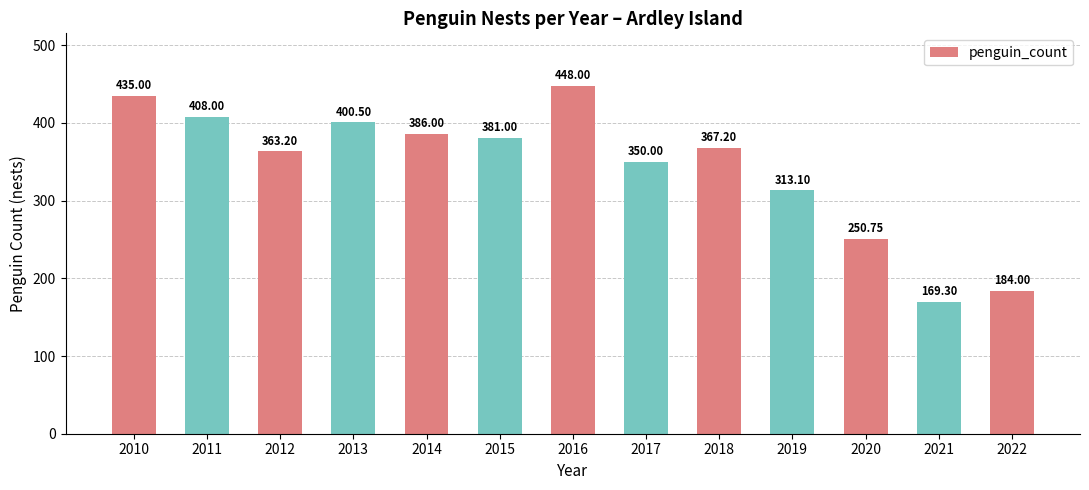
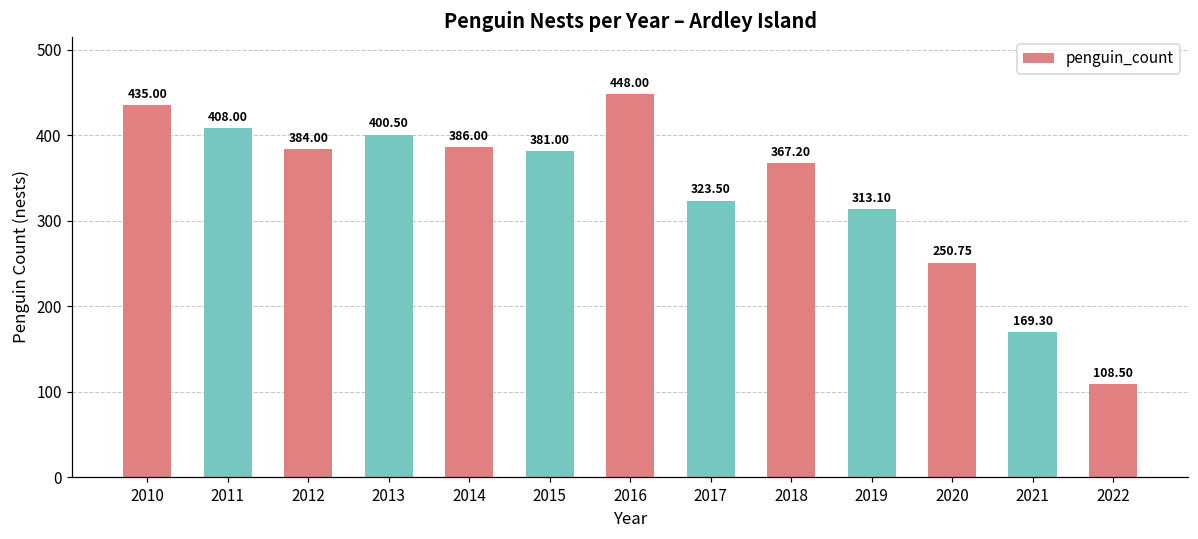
2012: 363.20 -> 384.00
2017: 350.00 -> 323.50
2022: 184.00 -> 108.50
